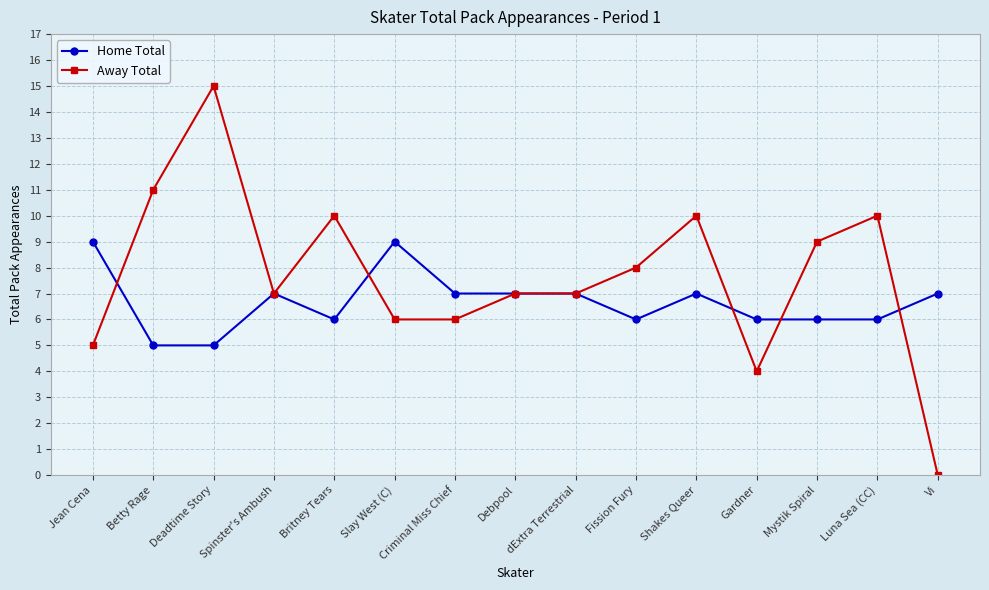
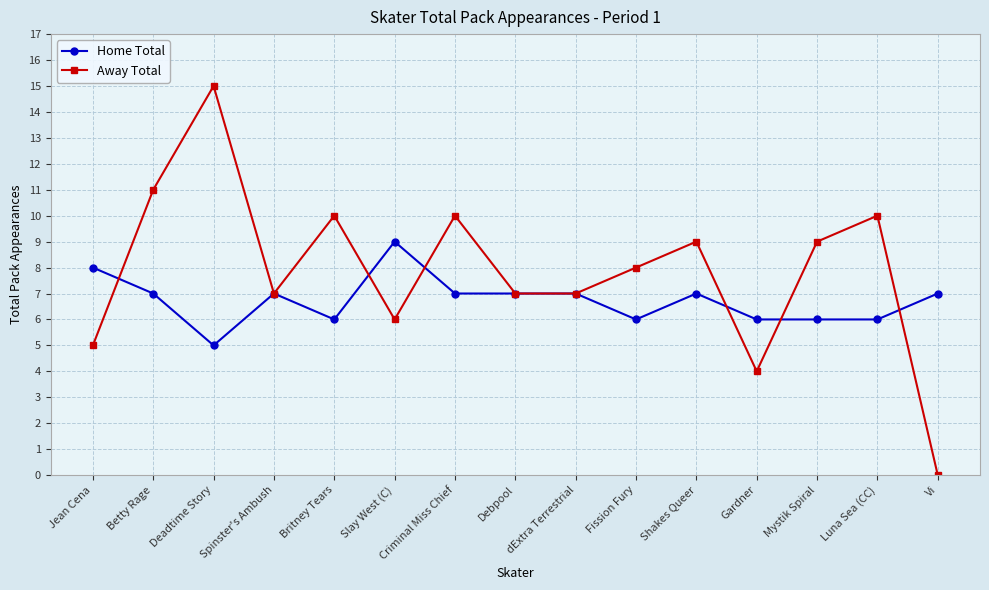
Home Total, Jean Cena: 9 -> 8
Home Total, Betty Rage: 5 -> 7
Away Total, Criminal Miss Chief: 6 -> 10
Away Total, Shakes Queer: 10 -> 9
